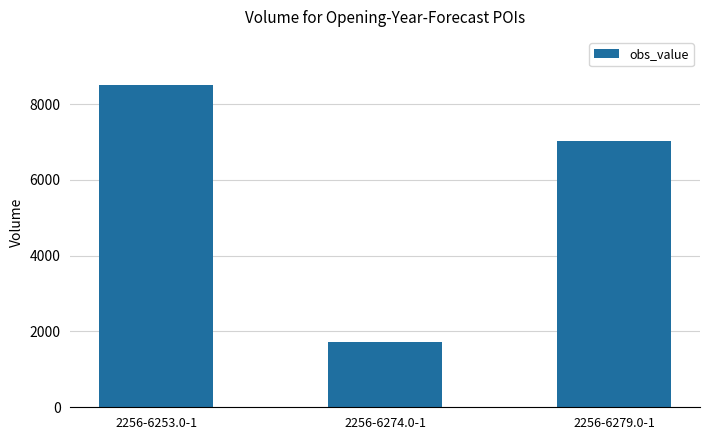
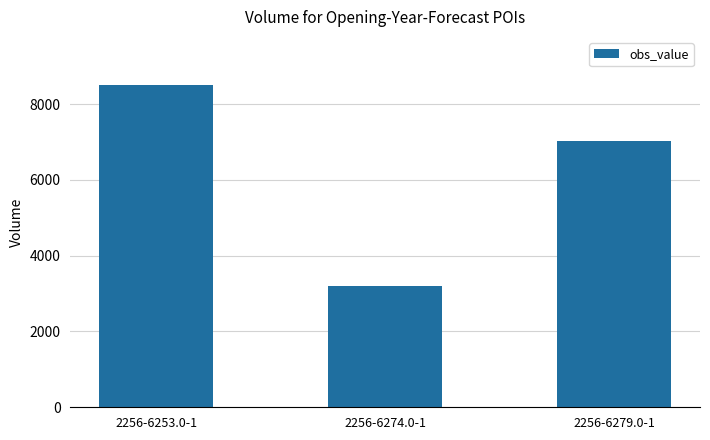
2256-6274.0-1: 1700 -> 3200
